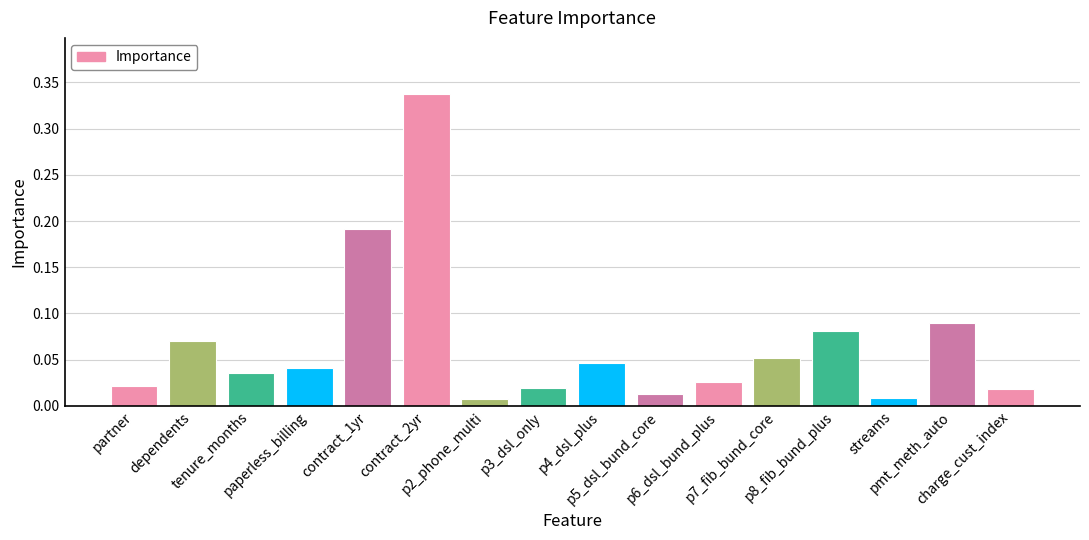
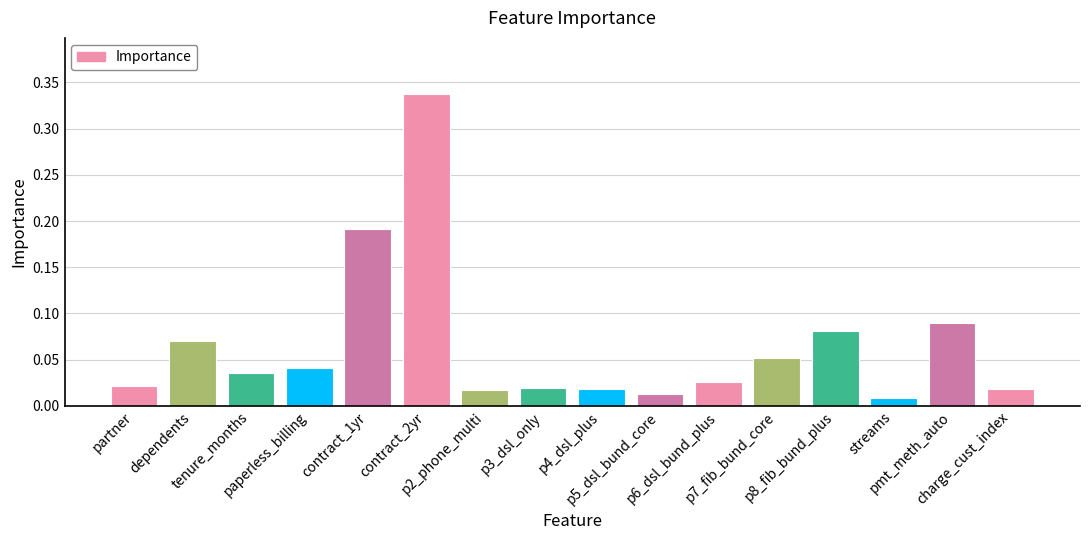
p2_phone_multi: 0.01 -> 0.02
p4_dsl_plus: 0.05 -> 0.02
